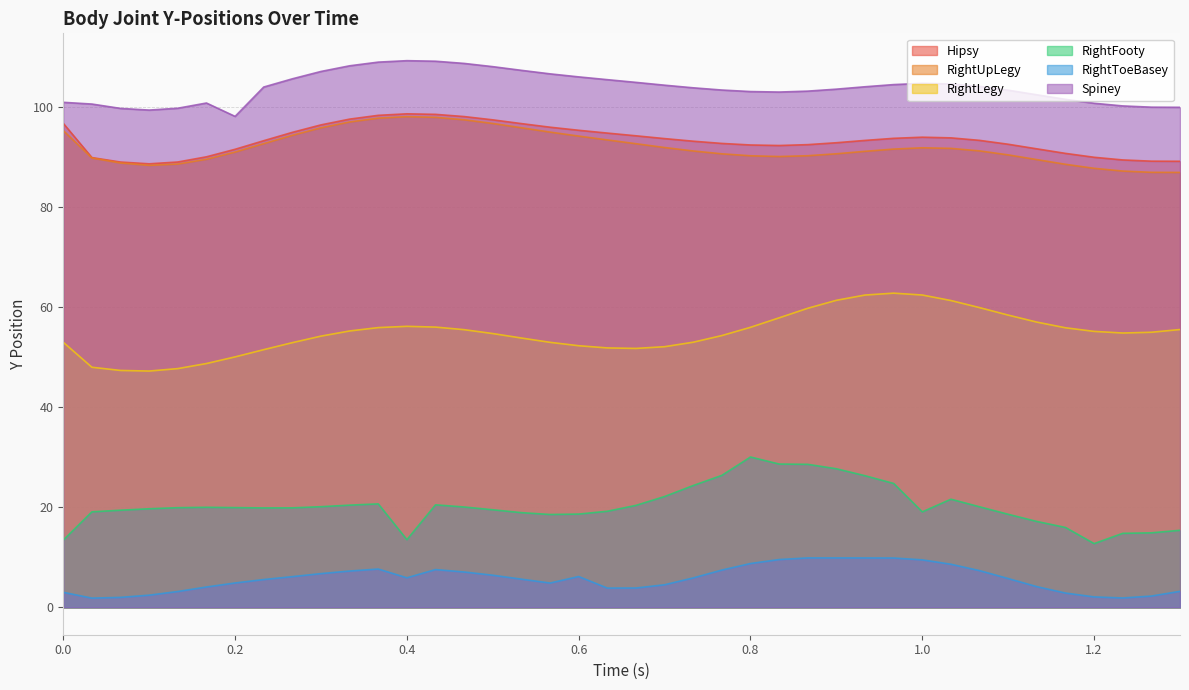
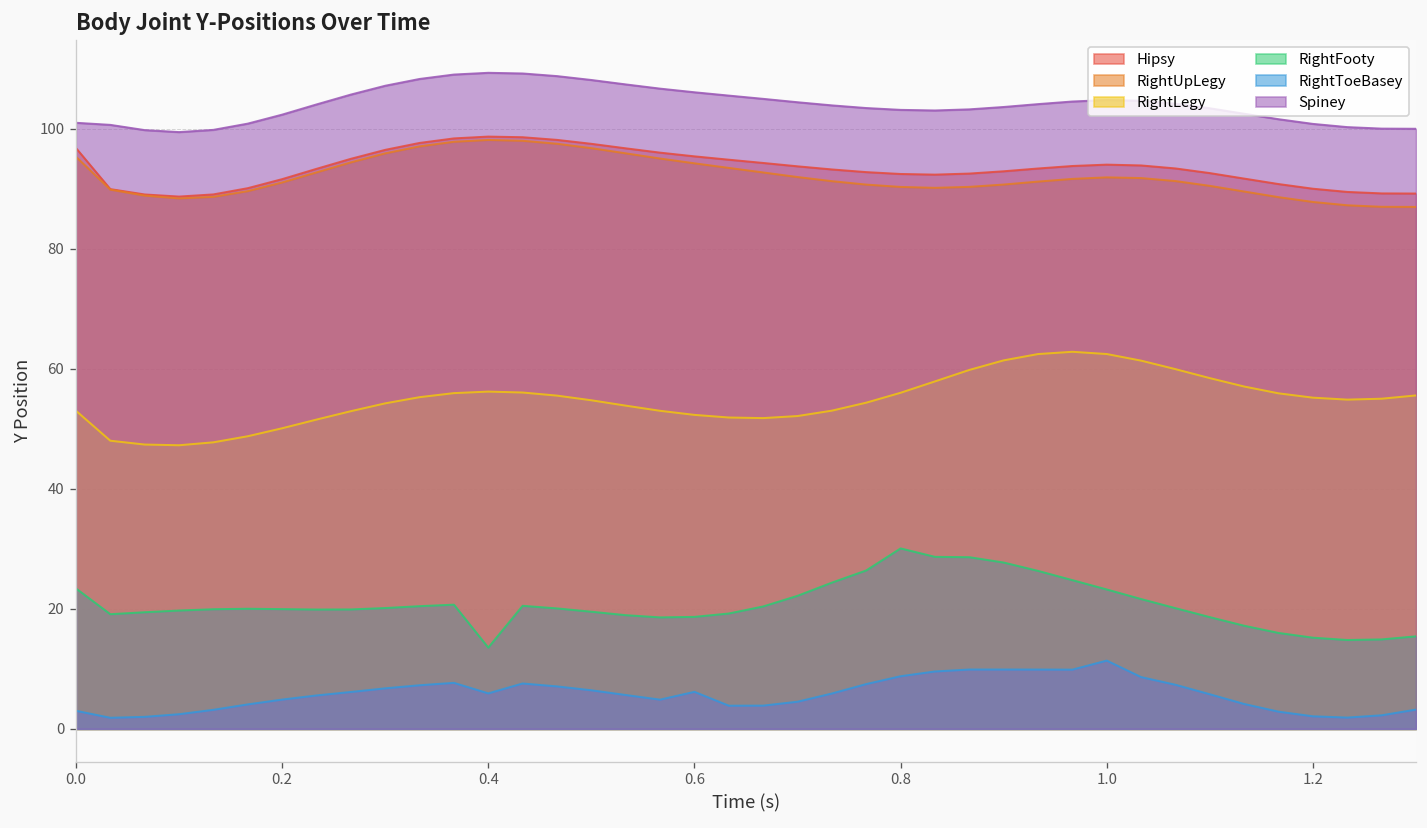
RightFooty, 0.0: 13 -> 23
Spiney, 0.2: 98 -> 102
RightFooty, 1.0: 19 -> 23
RightToeBasey, 1.0: 10 -> 11
RightFooty, 1.2: 13 -> 15
